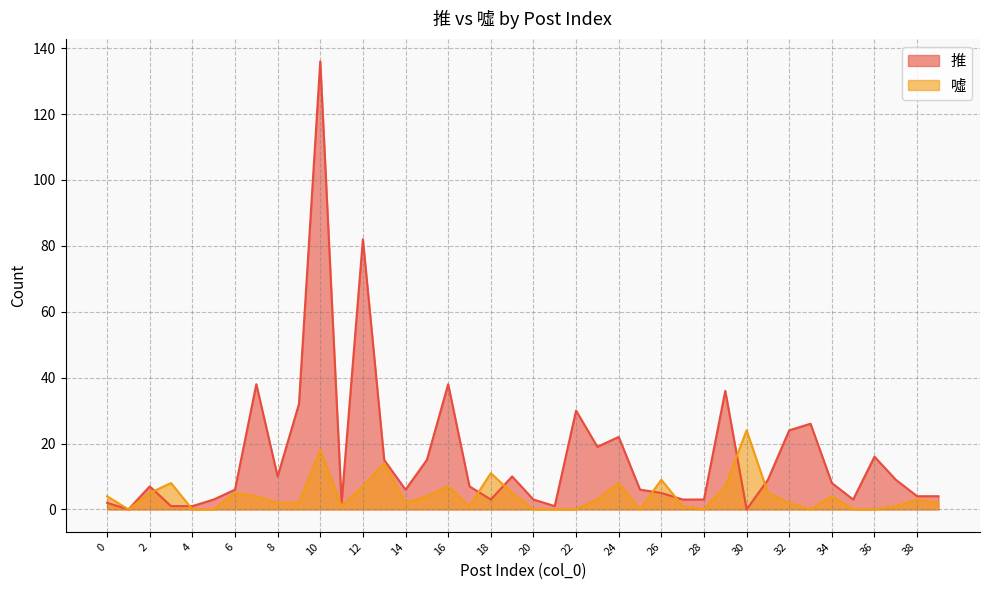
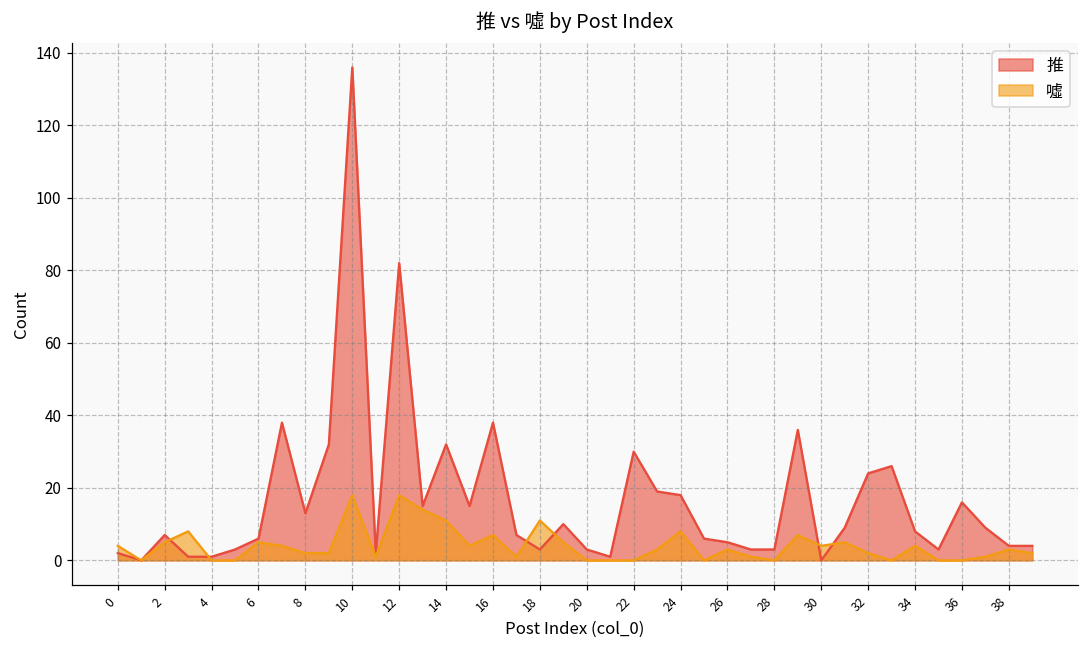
推, 8: 10 -> 13
噓, 12: 7 -> 18
推, 14: 6 -> 32
噓, 14: 2 -> 11
推, 24: 22 -> 18
噓, 26: 9 -> 3
噓, 30: 24 -> 4
